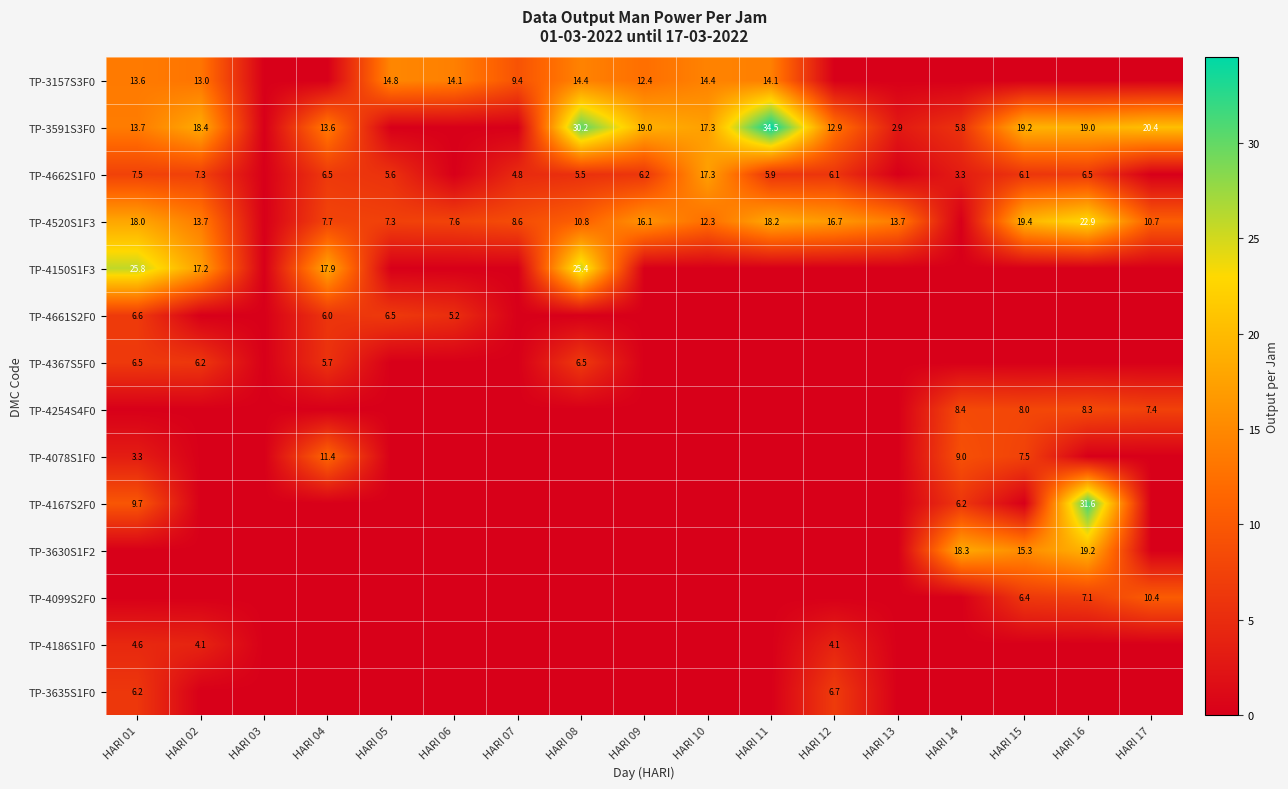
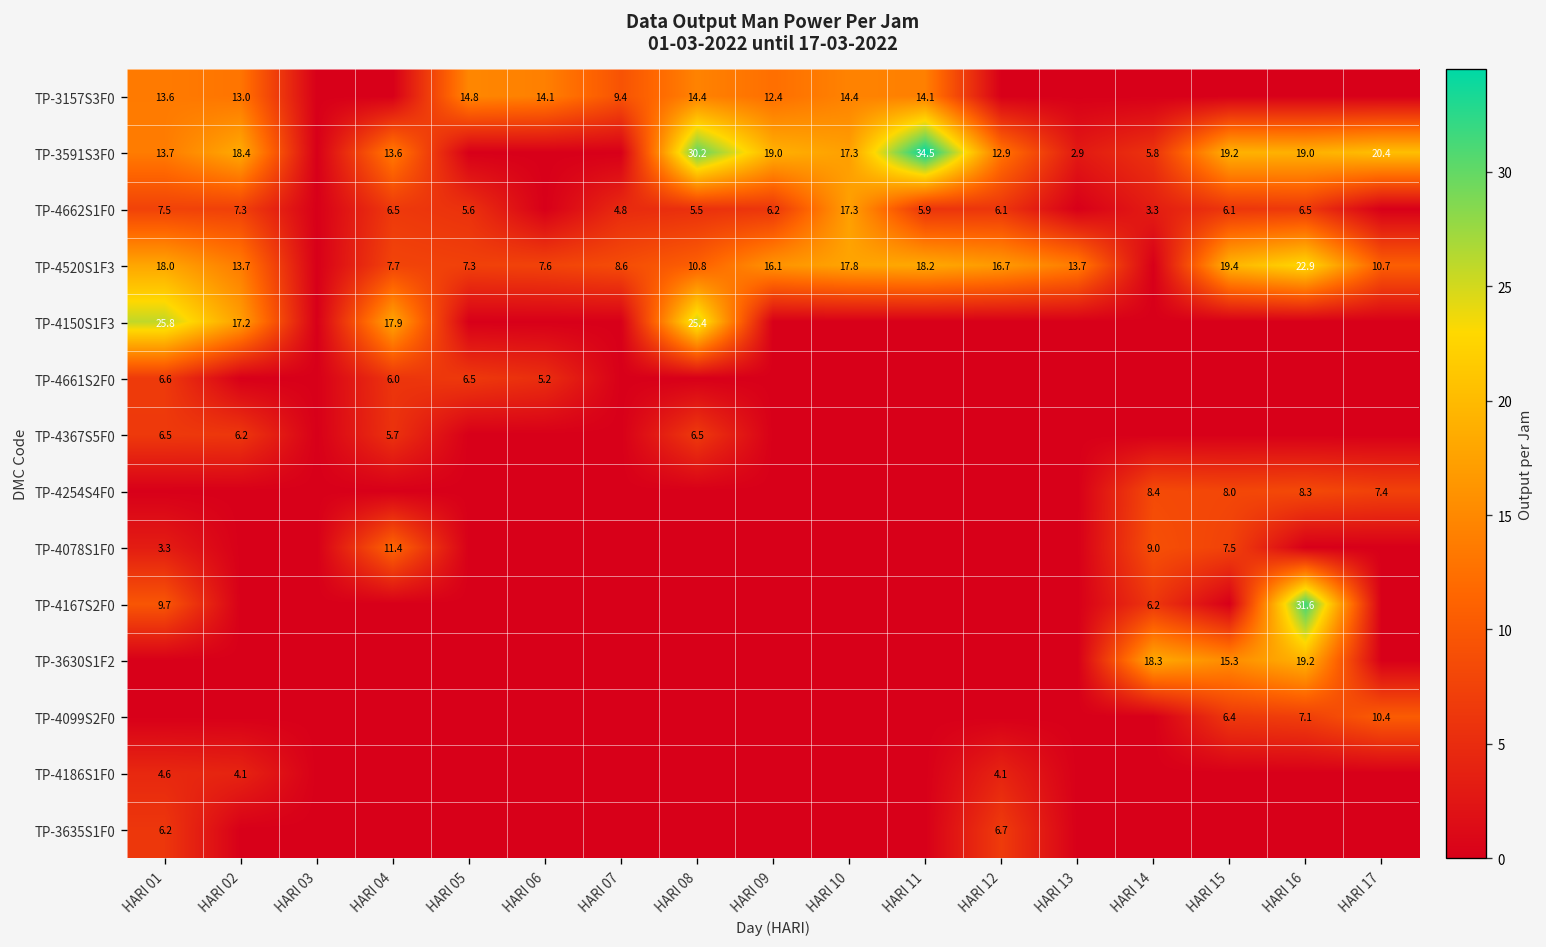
TP-4520S1F3, HARI 10: 12.3 -> 17.8
